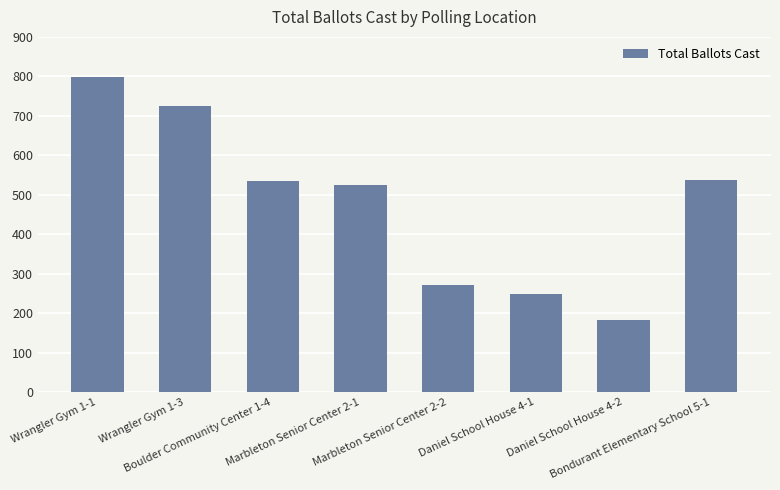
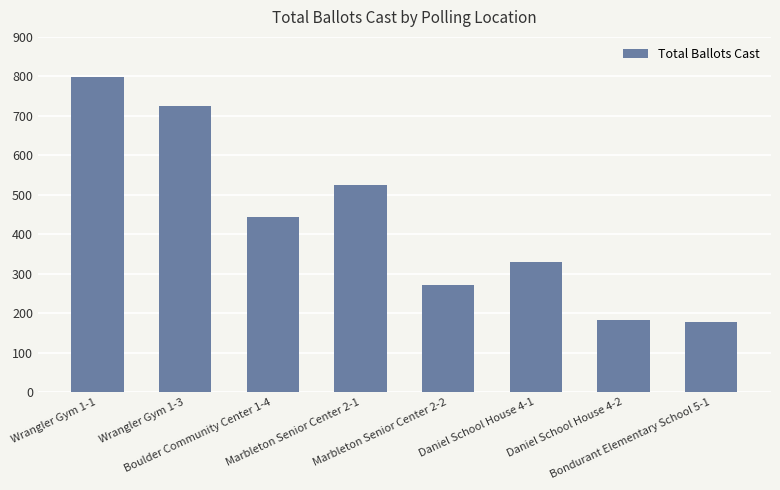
Boulder Community Center 1-4: 530 -> 450
Daniel School House 4-1: 250 -> 330
Bondurant Elementary School 5-1: 540 -> 180
